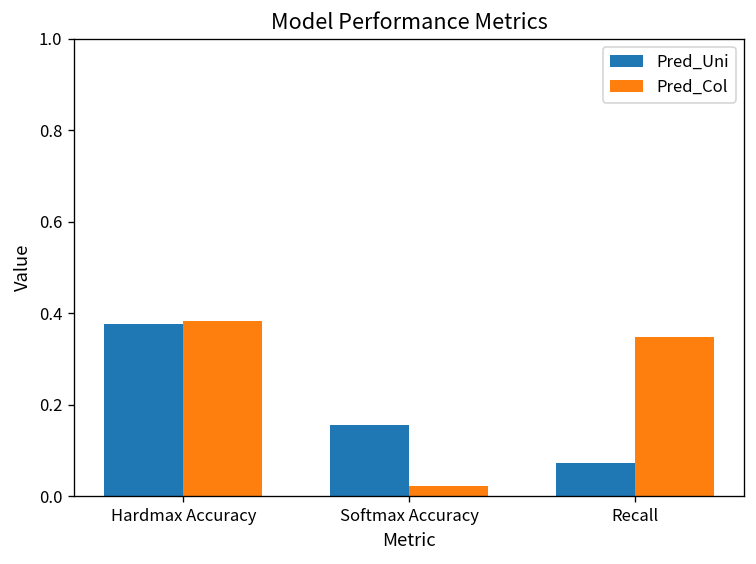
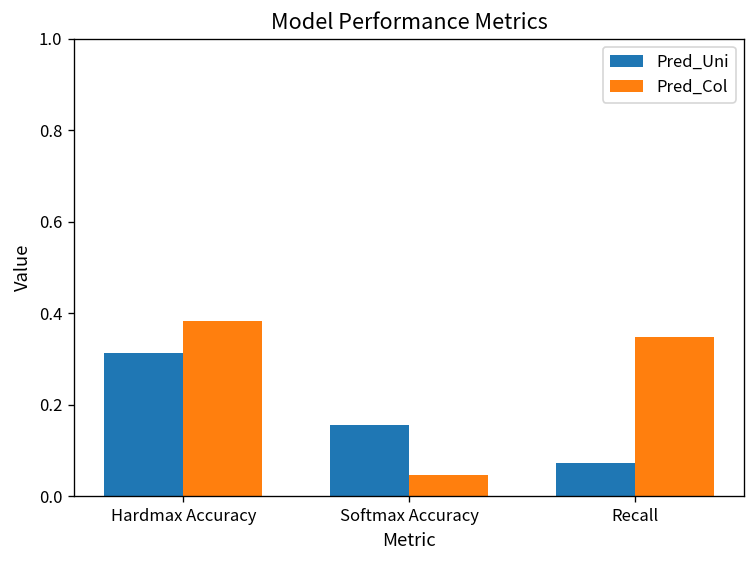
Pred_Uni, Hardmax Accuracy: 0.38 -> 0.31
Pred_Col, Softmax Accuracy: 0.02 -> 0.05
